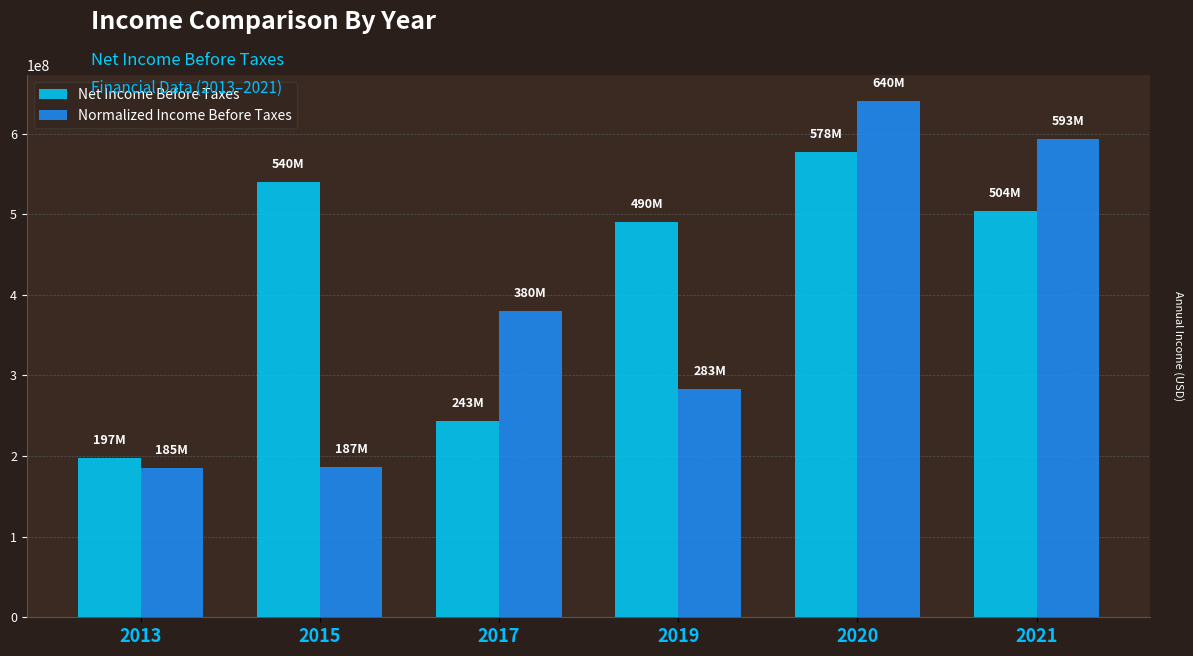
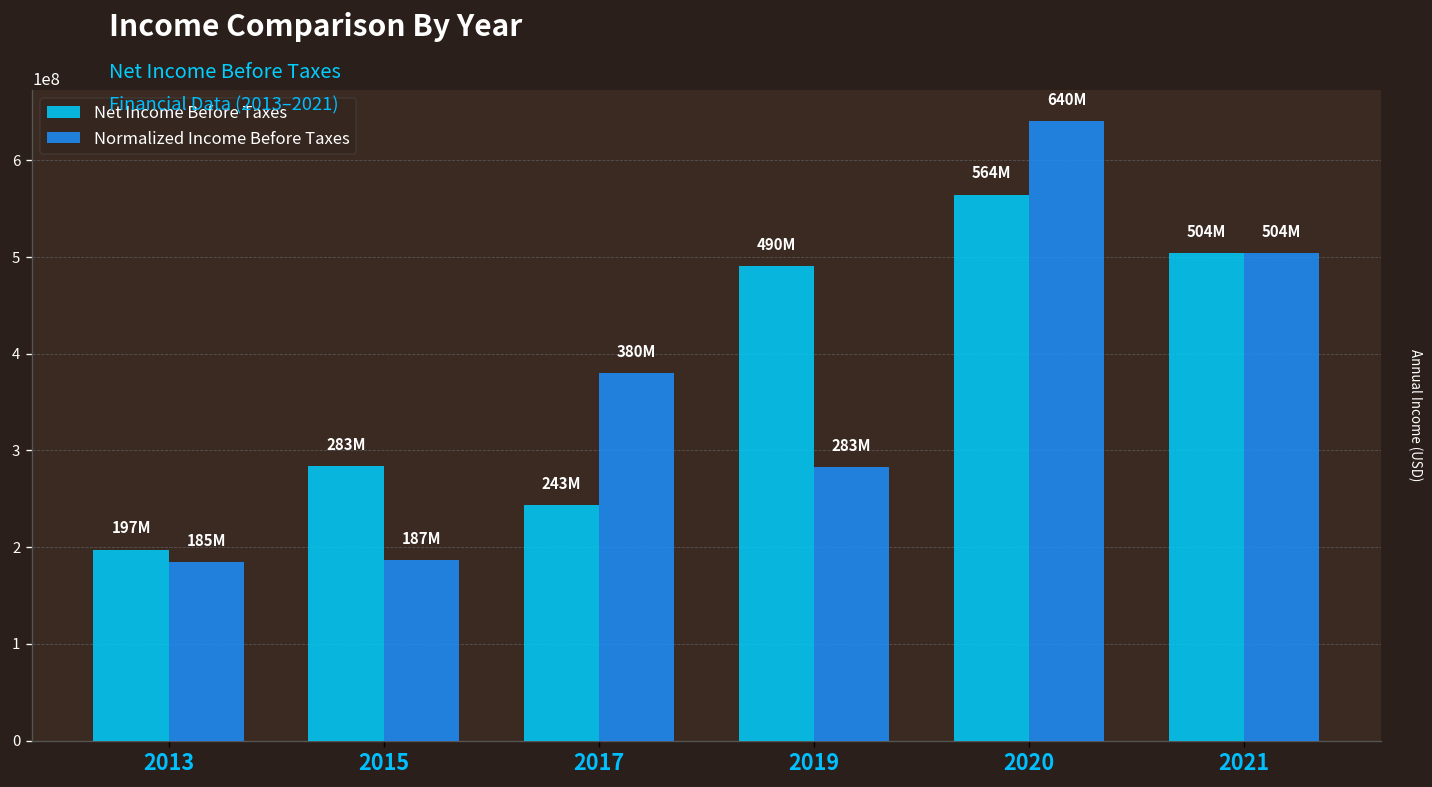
Net Income Before Taxes, 2015: 540M -> 283M
Net Income Before Taxes, 2020: 578M -> 564M
Normalized Income Before Taxes, 2021: 593M -> 504M
